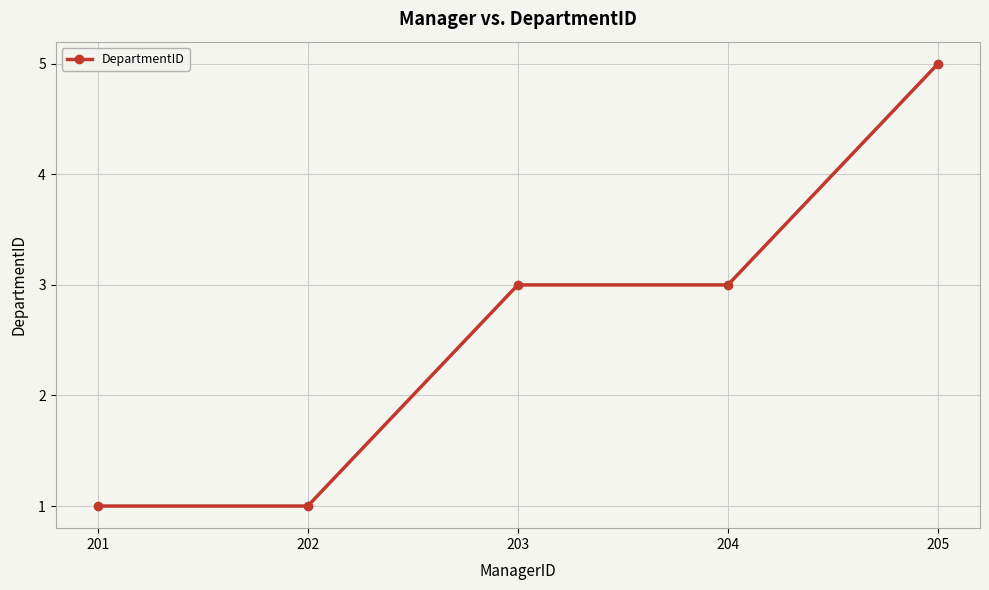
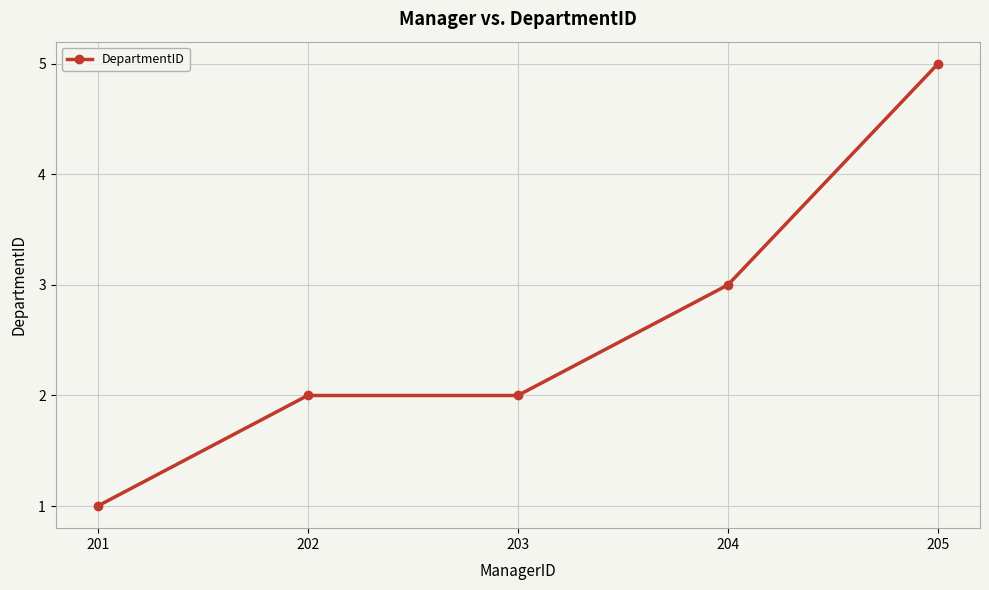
202: 1 -> 2
203: 3 -> 2
